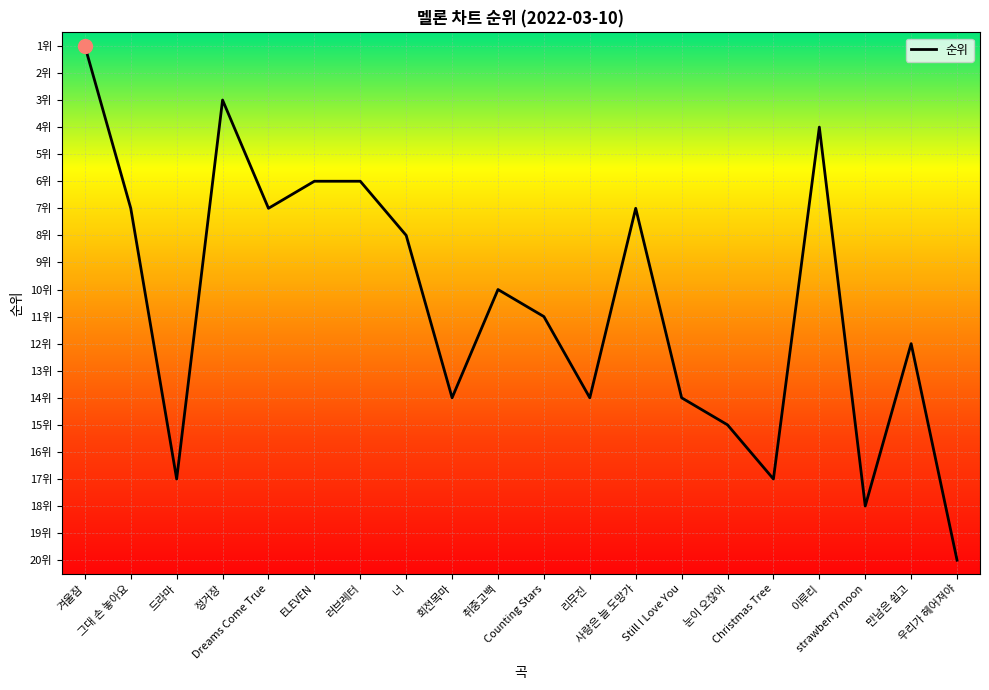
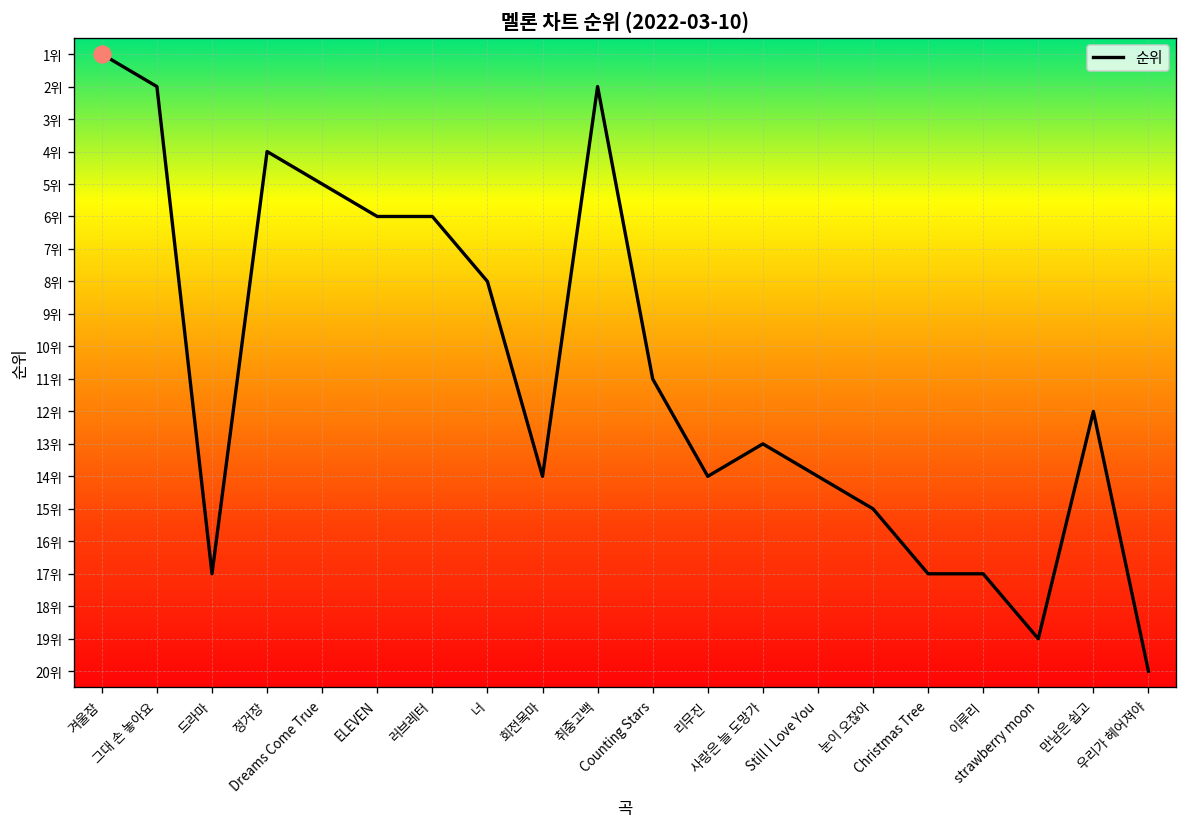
순위, 그대 손 놓아요: 7위 -> 2위
순위, 정거장: 3위 -> 4위
순위, Dreams Come True: 7위 -> 5위
순위, 취중고백: 10위 -> 2위
순위, 사랑은 늘 도망가: 7위 -> 13위
순위, 이루리: 4위 -> 17위
순위, strawberry moon: 18위 -> 19위
